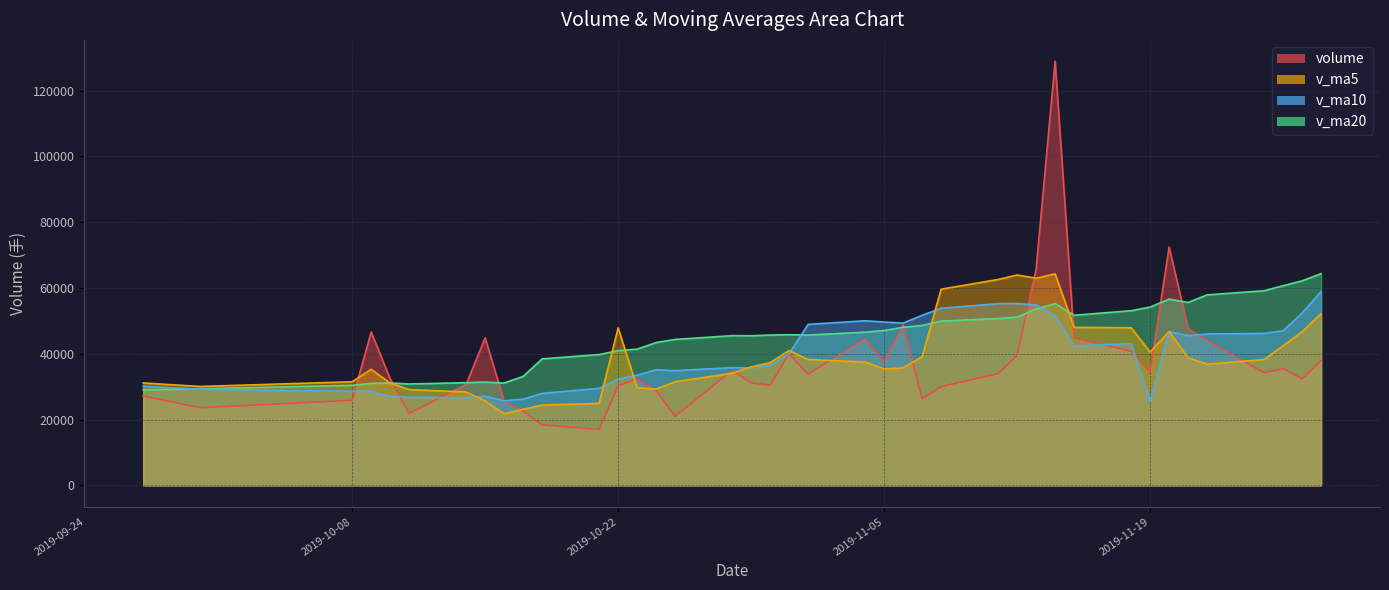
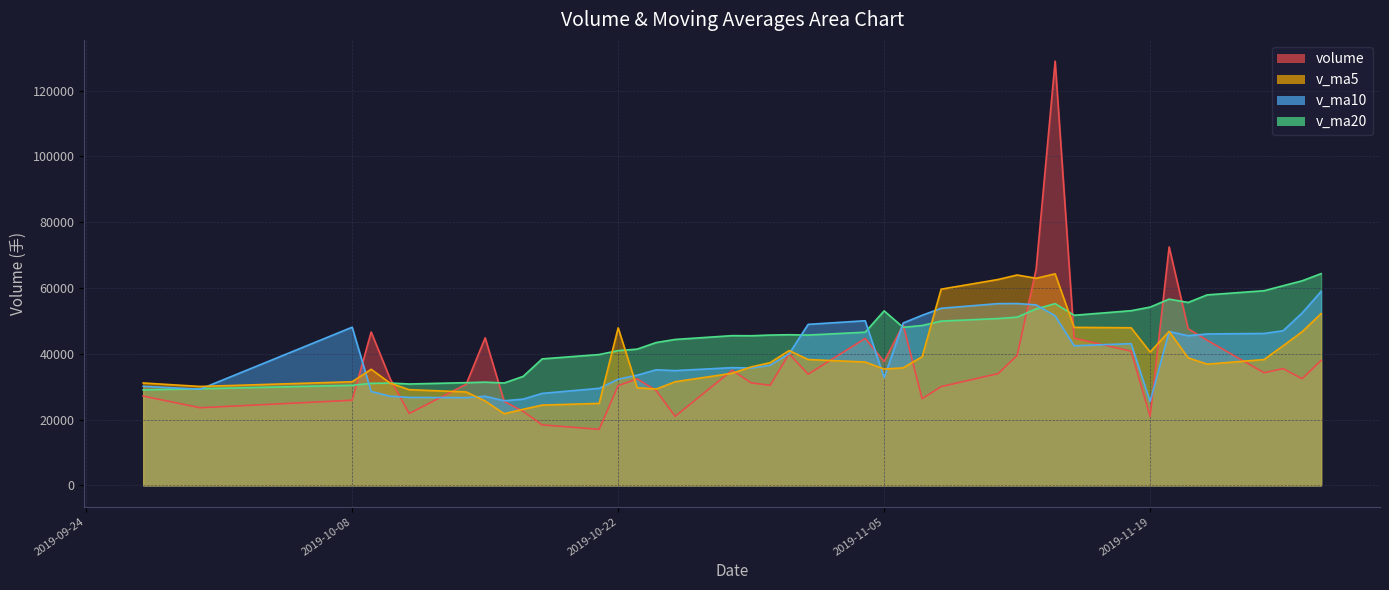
v_ma10, 2019-10-08: 29000 -> 48000
v_ma20, 2019-11-05: 47000 -> 53000
v_ma10, 2019-11-05: 50000 -> 33000
volume, 2019-11-19: 35000 -> 21000
